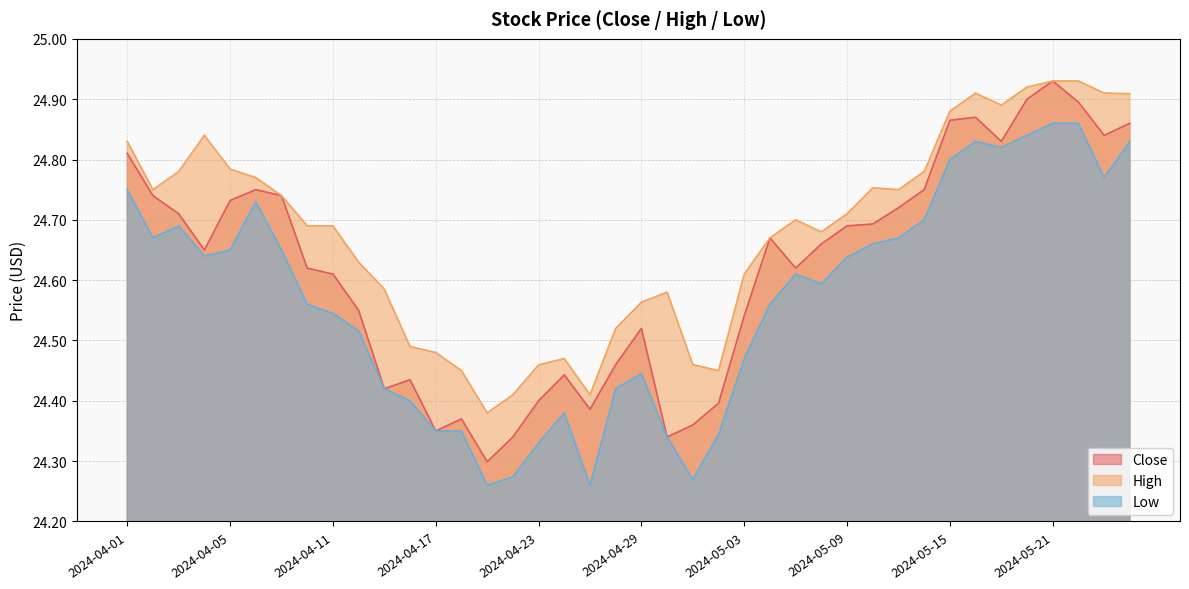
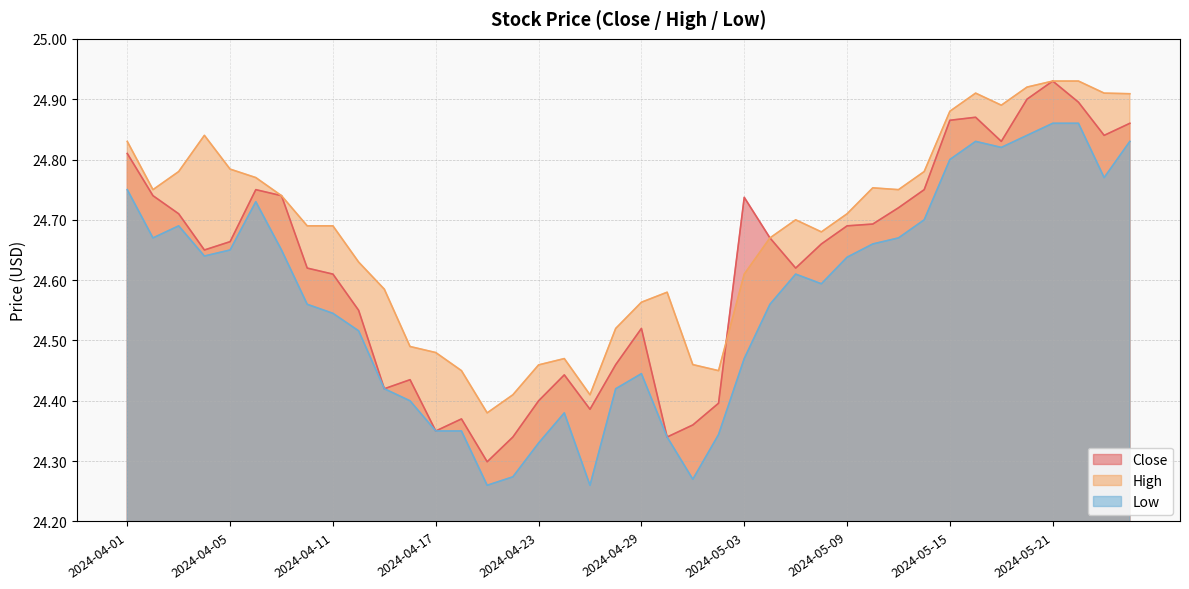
Close, 2024-04-05: 24.73 -> 24.66
Close, 2024-05-03: 24.54 -> 24.74
